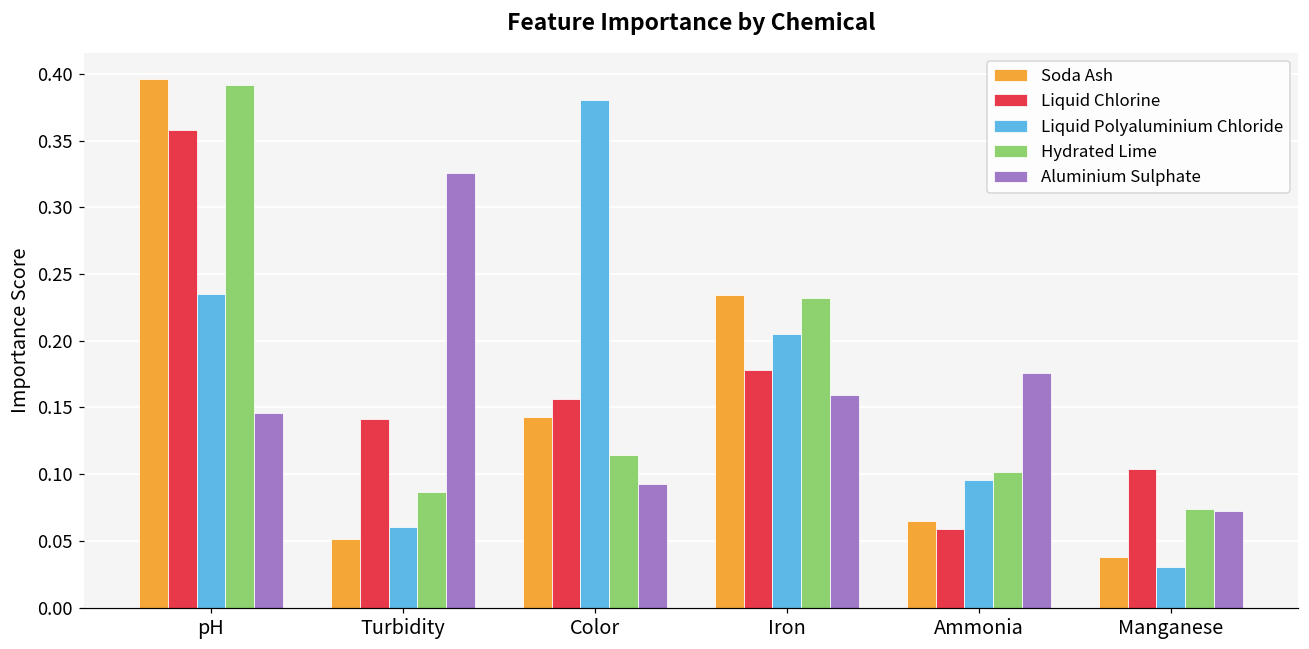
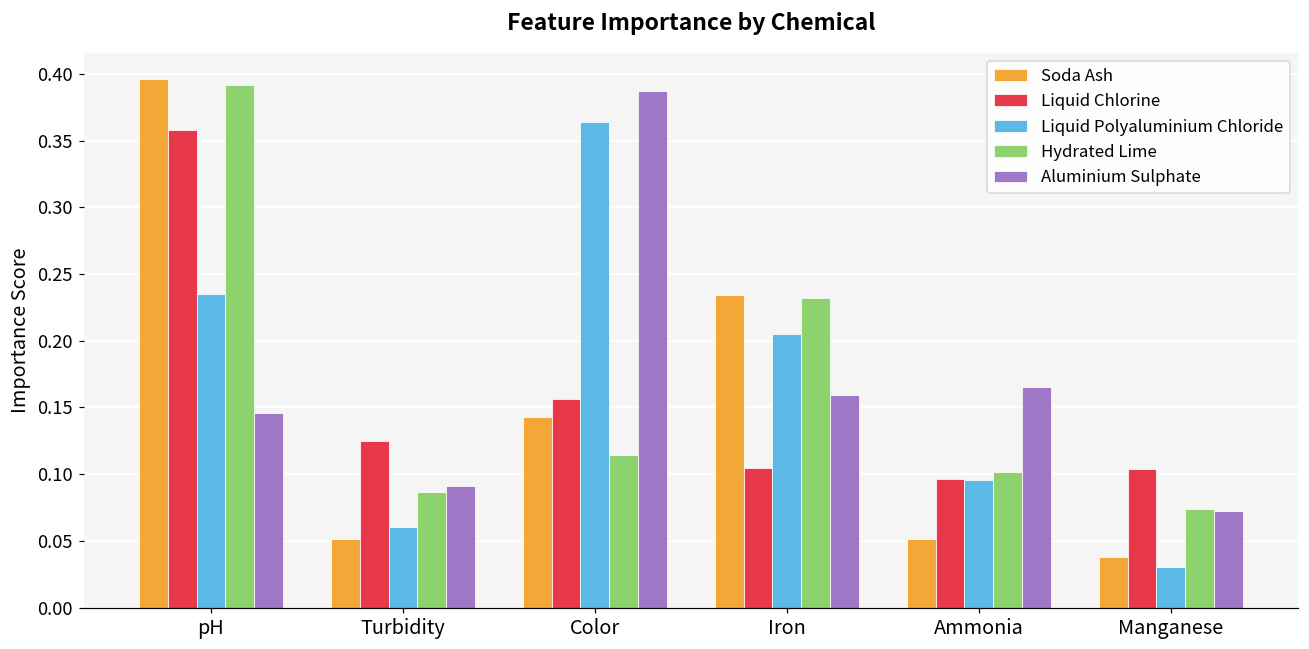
Liquid Chlorine, Turbidity: 0.141 -> 0.125
Aluminium Sulphate, Turbidity: 0.325 -> 0.091
Liquid Polyaluminium Chloride, Color: 0.381 -> 0.364
Aluminium Sulphate, Color: 0.092 -> 0.387
Liquid Chlorine, Iron: 0.178 -> 0.105
Soda Ash, Ammonia: 0.065 -> 0.051
Liquid Chlorine, Ammonia: 0.059 -> 0.096
Aluminium Sulphate, Ammonia: 0.176 -> 0.165
